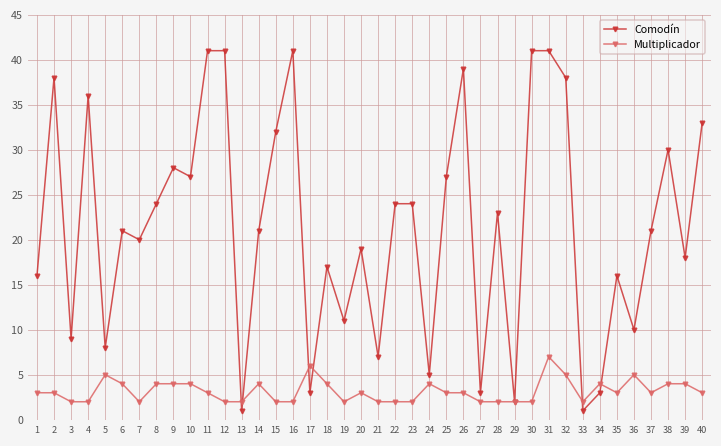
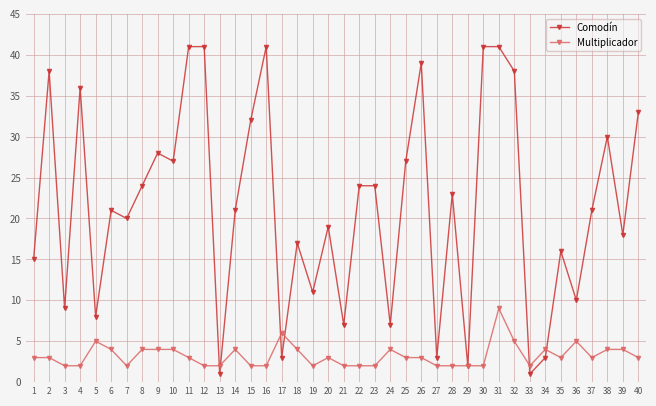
Comodín, 1: 16 -> 15
Comodín, 24: 5 -> 7
Multiplicador, 31: 7 -> 9
